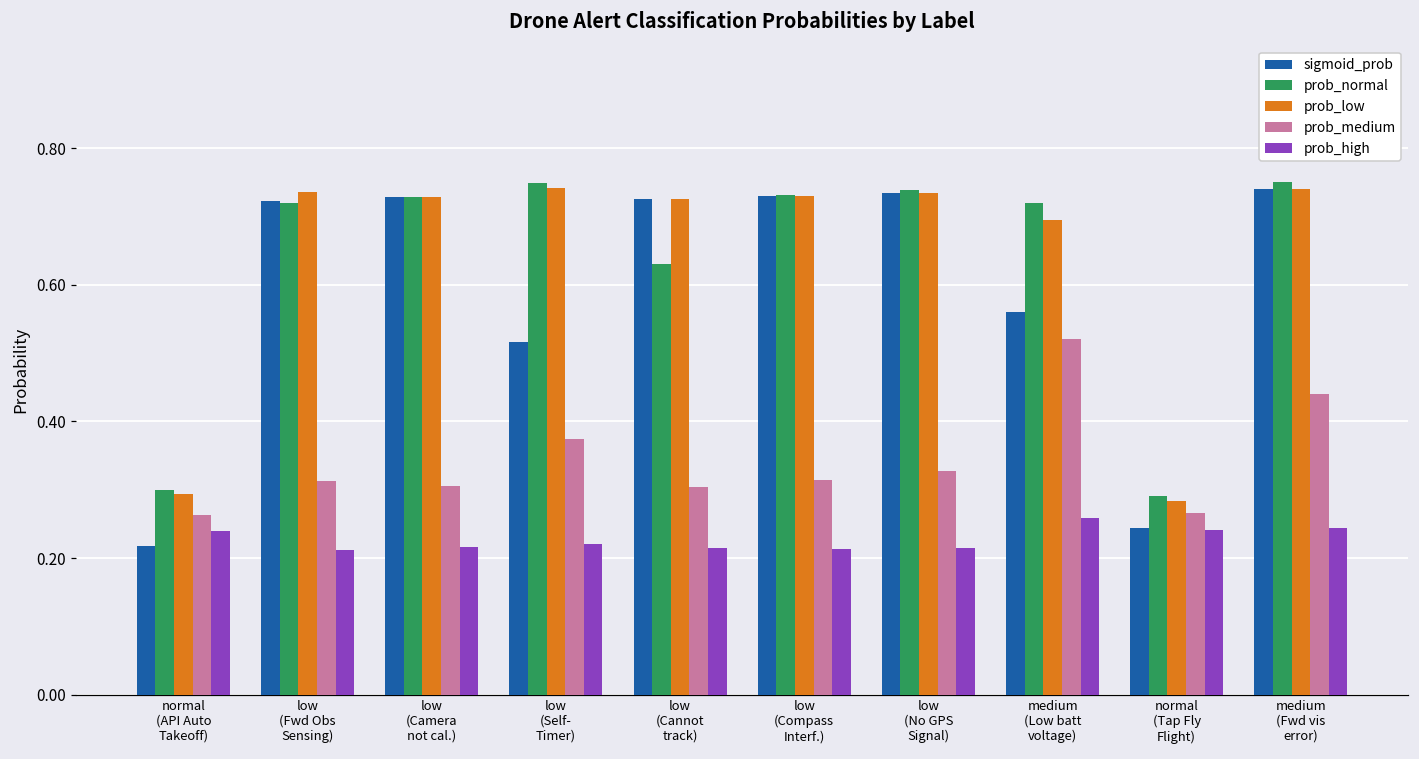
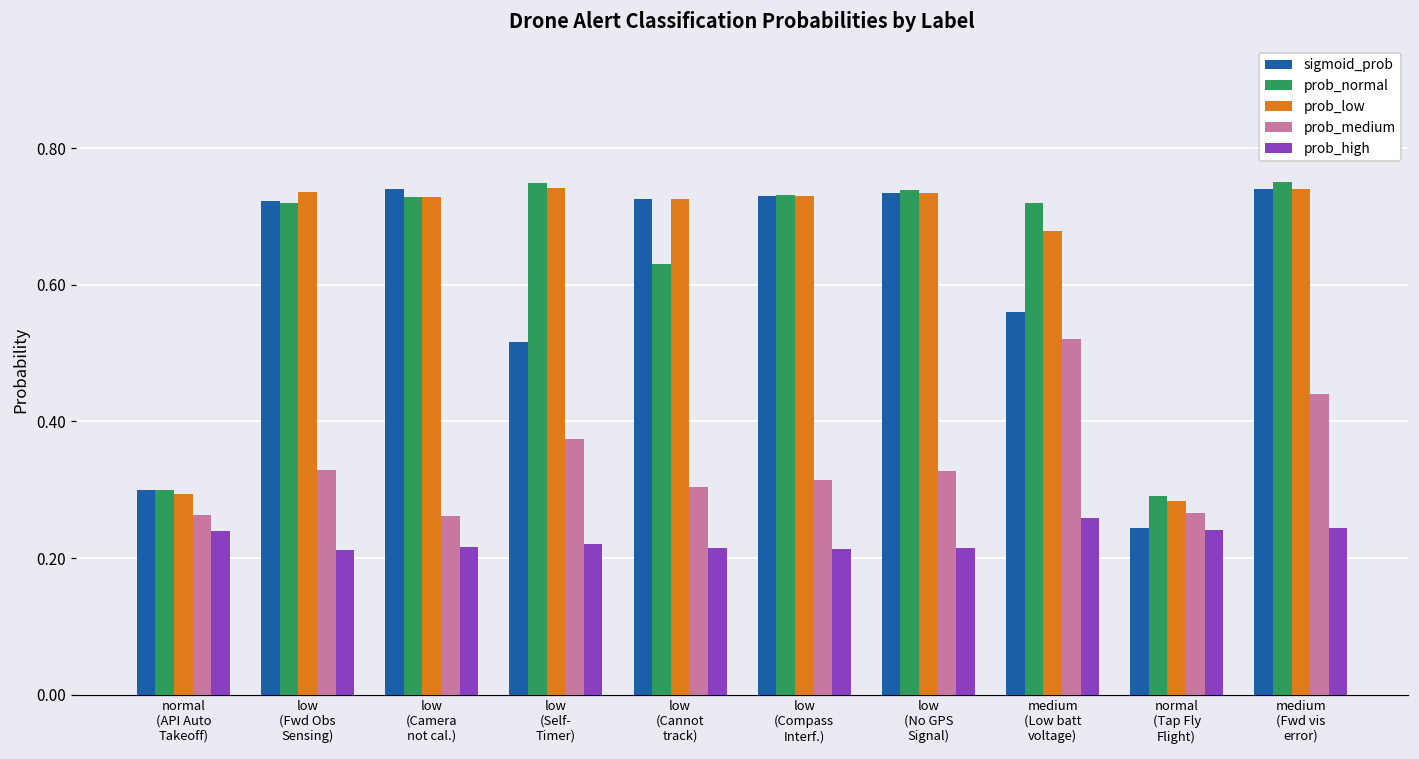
sigmoid_prob, normal (API Auto Takeoff): 0.22 -> 0.30
prob_medium, low (Fwd Obs Sensing): 0.31 -> 0.33
sigmoid_prob, low (Camera not cal.): 0.73 -> 0.74
prob_medium, low (Camera not cal.): 0.31 -> 0.26
prob_low, medium (Low batt voltage): 0.69 -> 0.68
